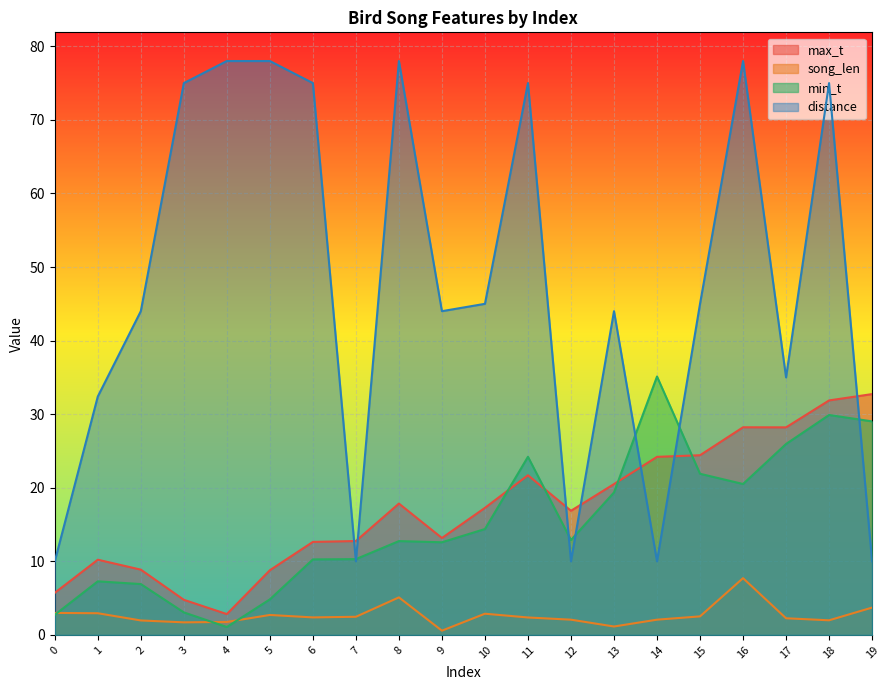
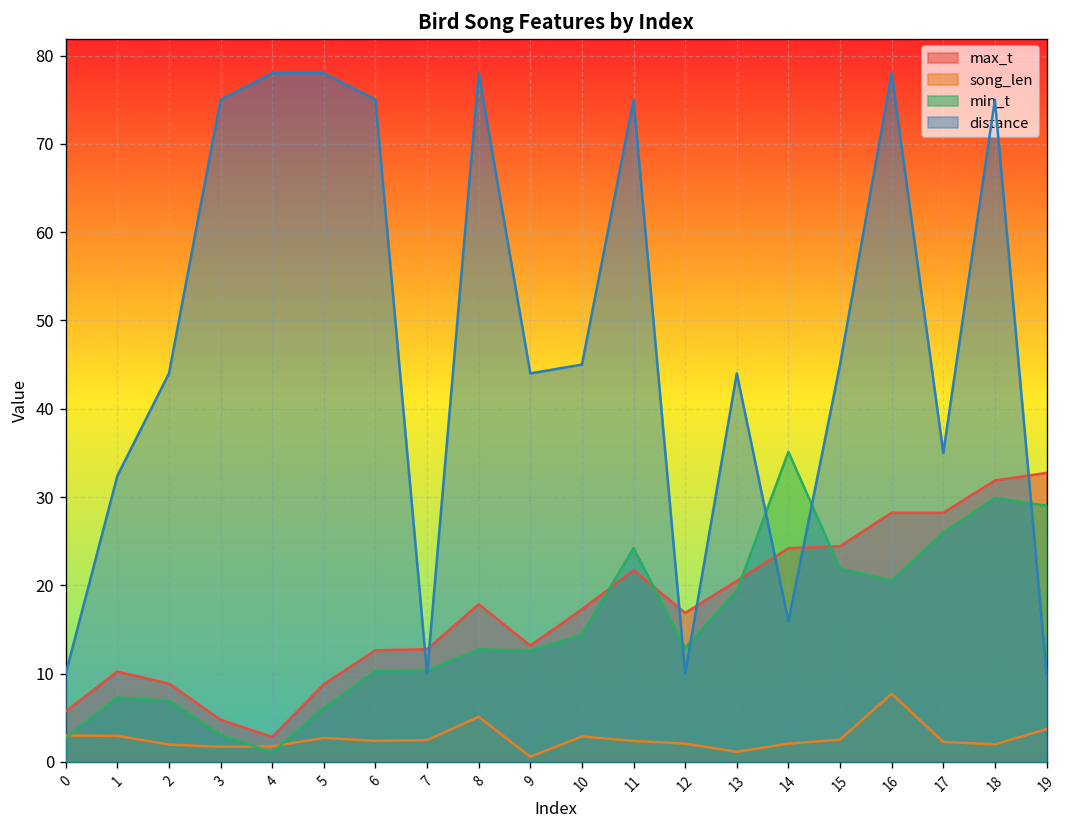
min_t, 5: 5 -> 6
distance, 14: 10 -> 16
